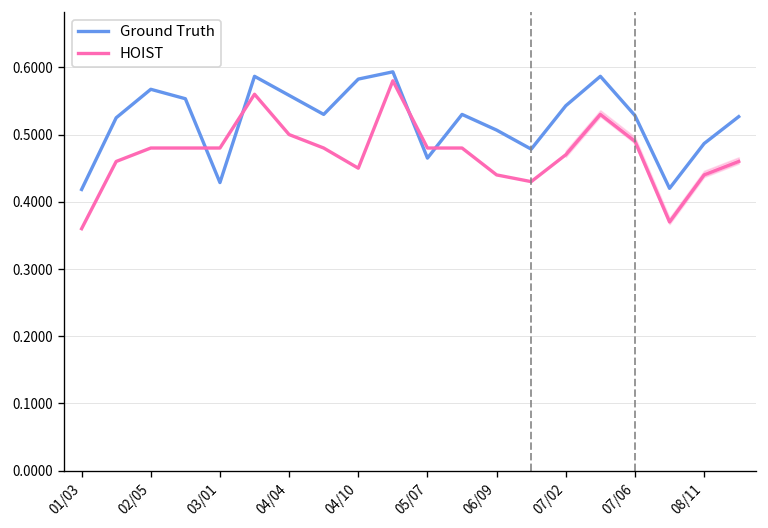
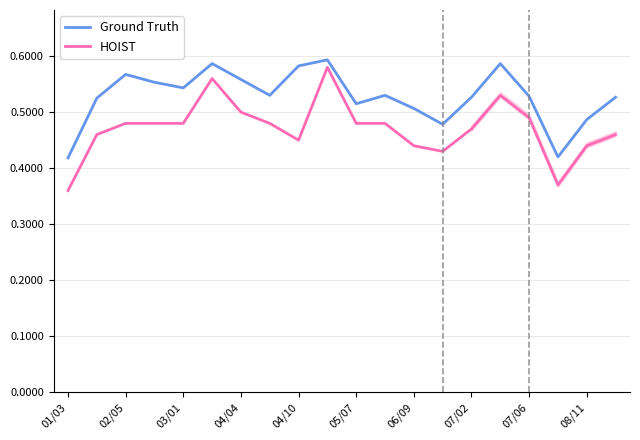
Ground Truth, 03/01: 0.43 -> 0.54
Ground Truth, 05/07: 0.47 -> 0.52
Ground Truth, 07/02: 0.54 -> 0.53
